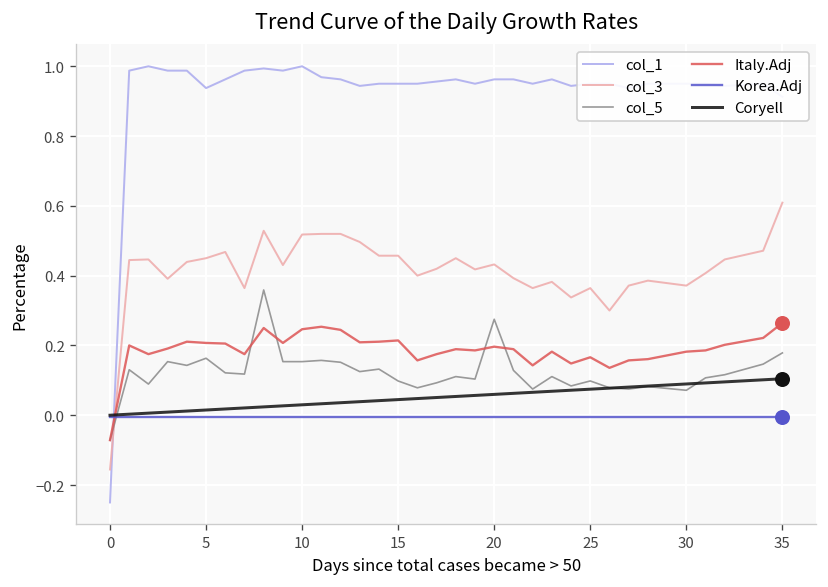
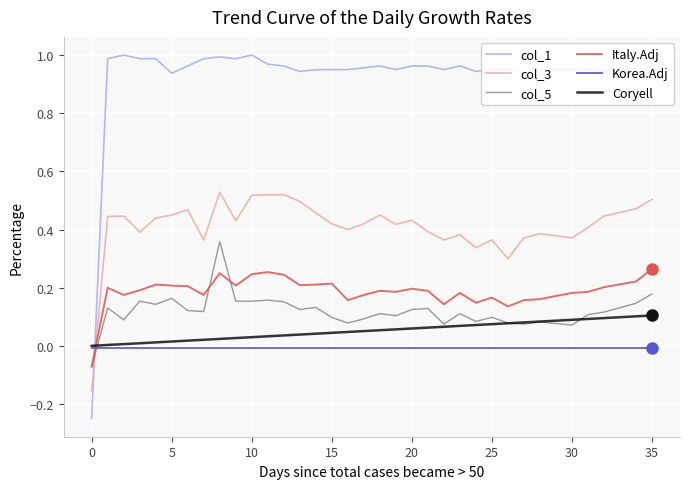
col_3, 15: 0.46 -> 0.42
col_5, 20: 0.28 -> 0.13
col_3, 35: 0.61 -> 0.50
